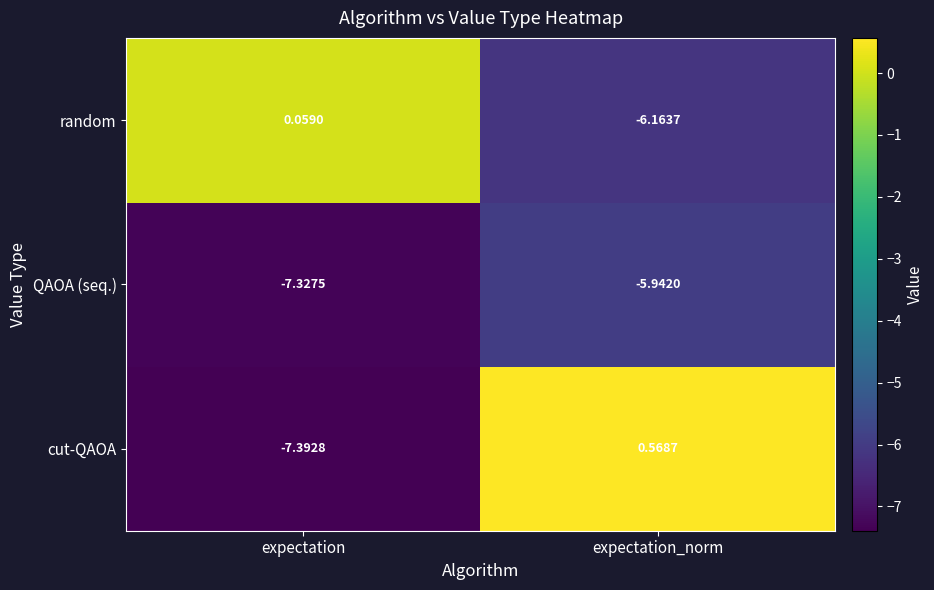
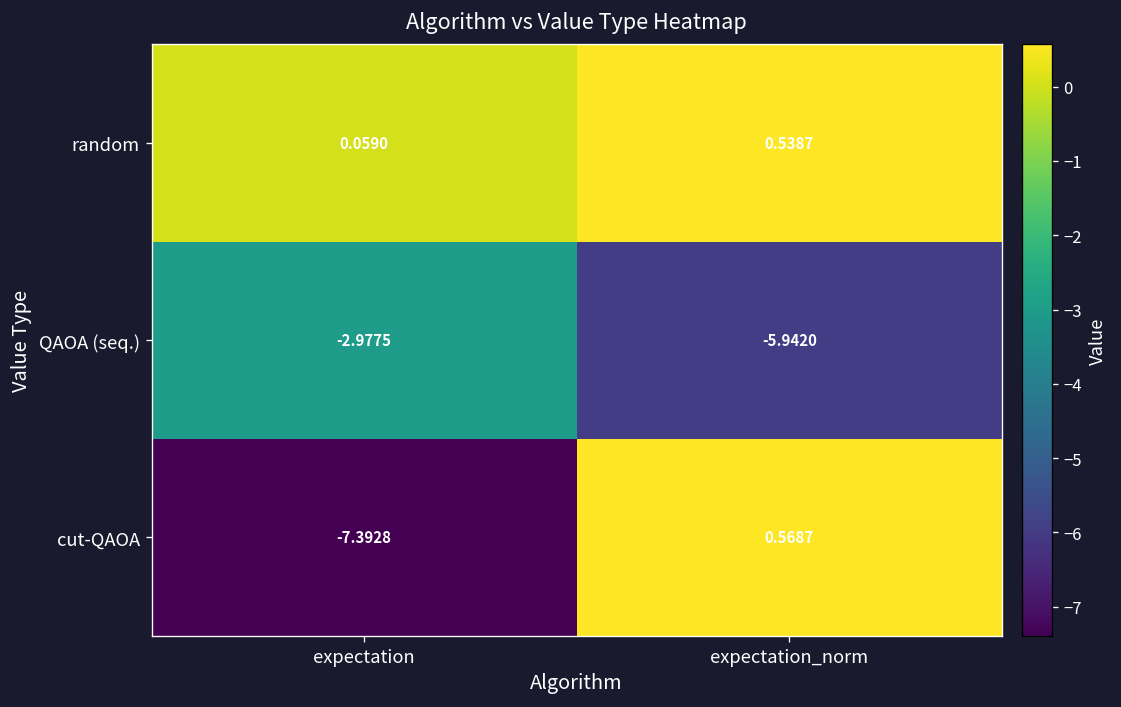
random, expectation_norm: -6.1637 -> 0.5387
QAOA (seq.), expectation: -7.3275 -> -2.9775
